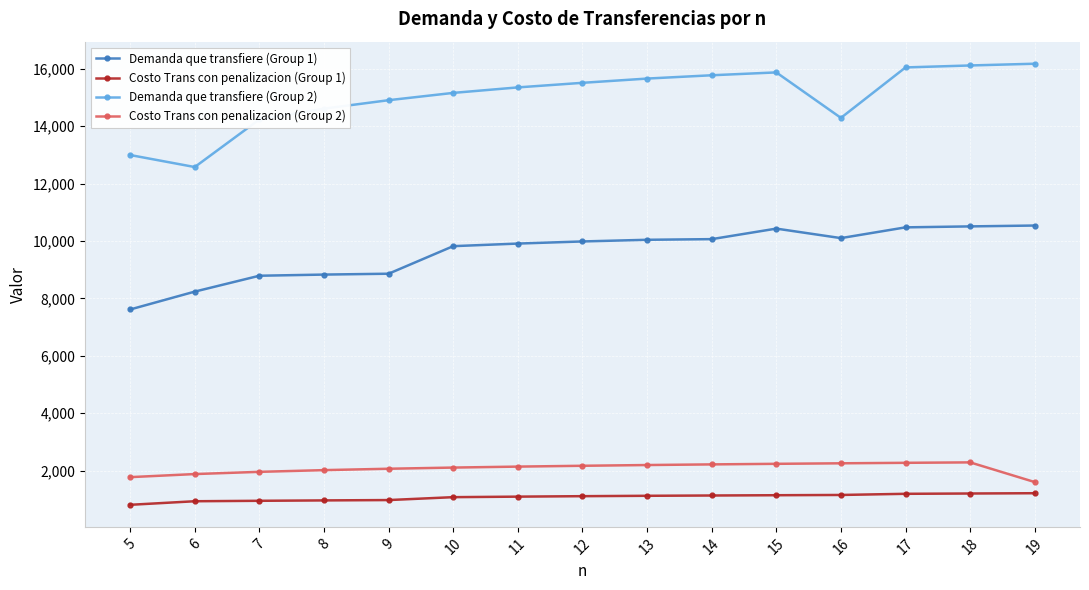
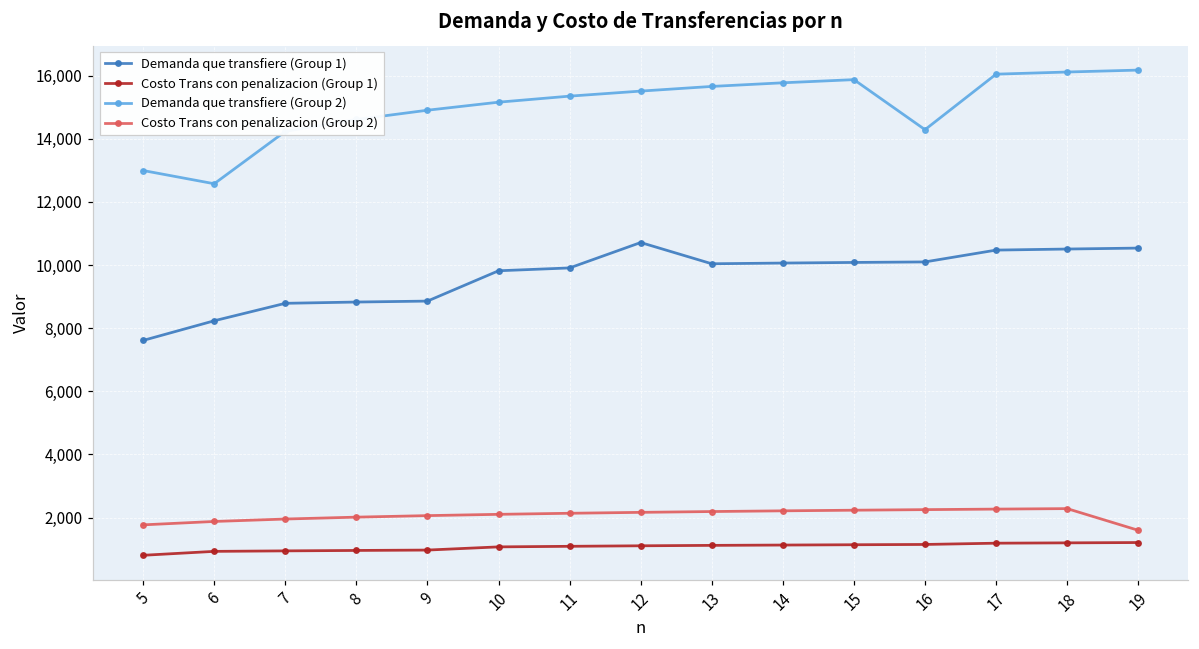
Demanda que transfiere (Group 1), 12: 10,000 -> 10,700
Demanda que transfiere (Group 1), 15: 10,400 -> 10,100
